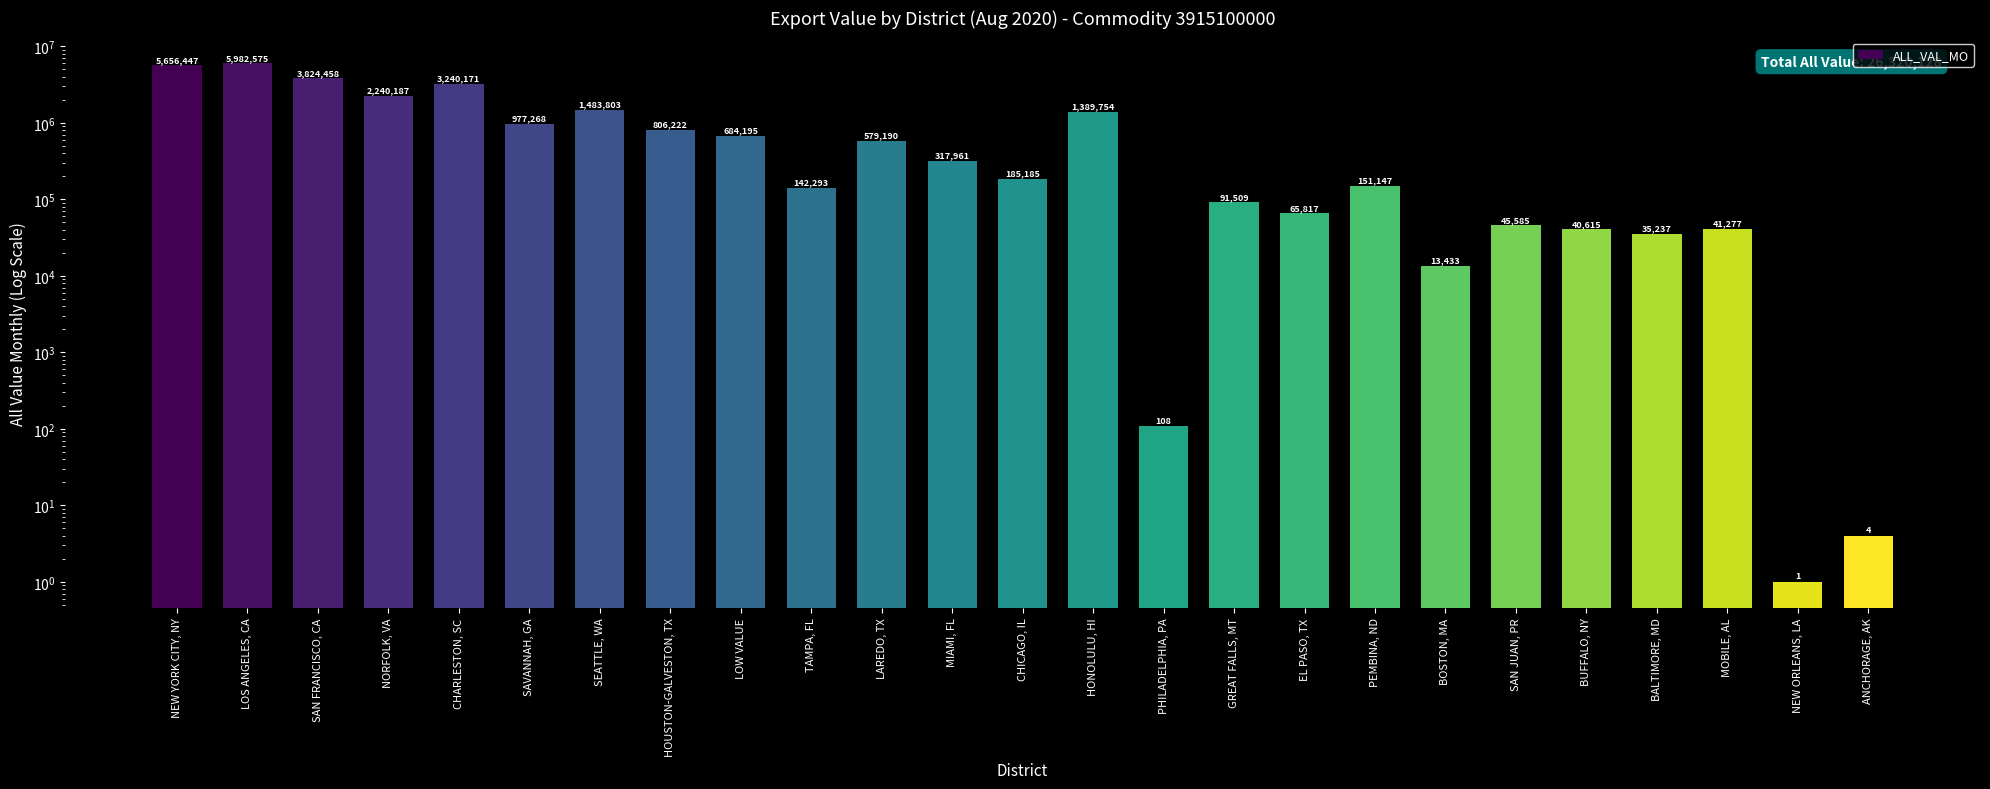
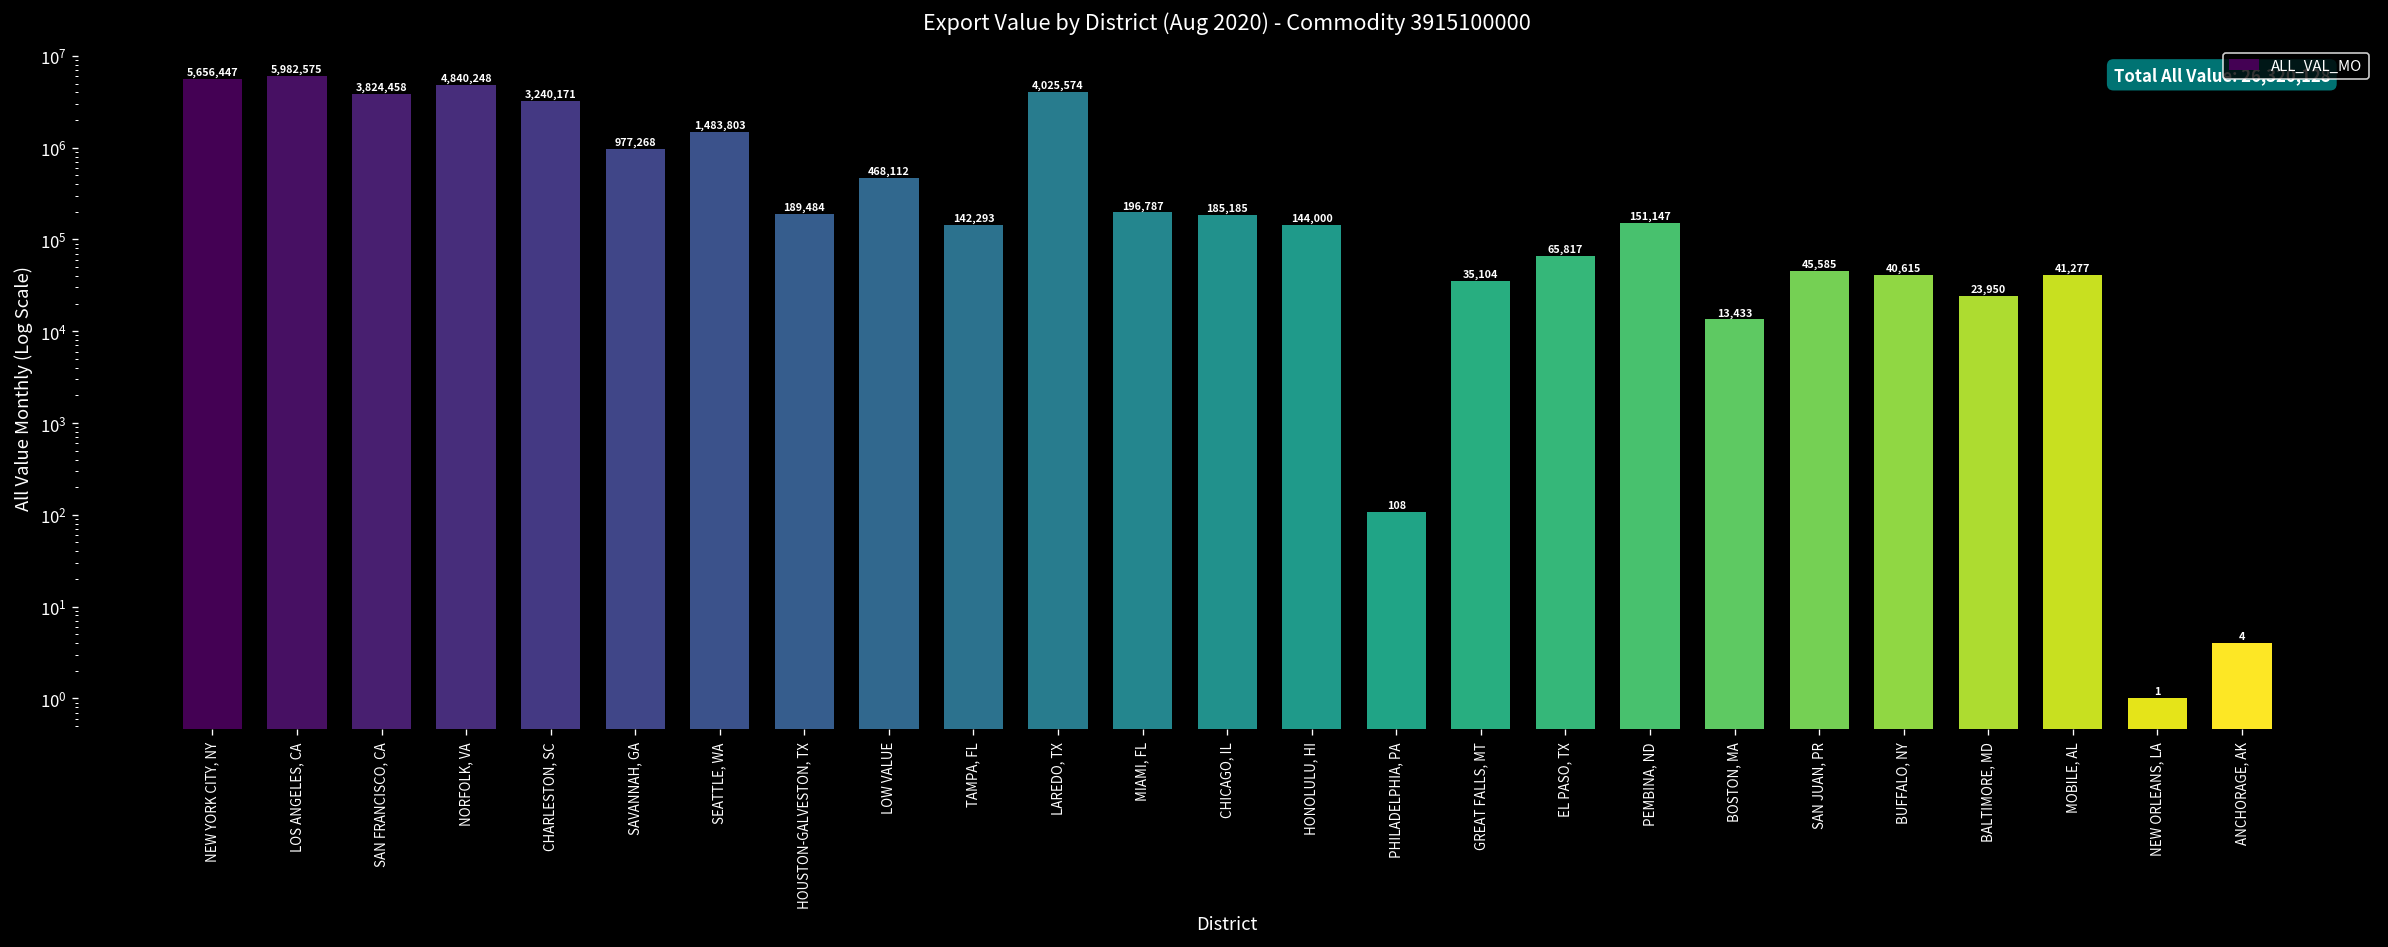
NORFOLK, VA: 2,240,187 -> 4,840,248
HOUSTON-GALVESTON, TX: 806,222 -> 189,484
LOW VALUE: 684,195 -> 468,112
LAREDO, TX: 579,190 -> 4,025,574
MIAMI, FL: 317,961 -> 196,787
HONOLULU, HI: 1,389,754 -> 144,000
GREAT FALLS, MT: 91,509 -> 35,104
BALTIMORE, MD: 35,237 -> 23,950
